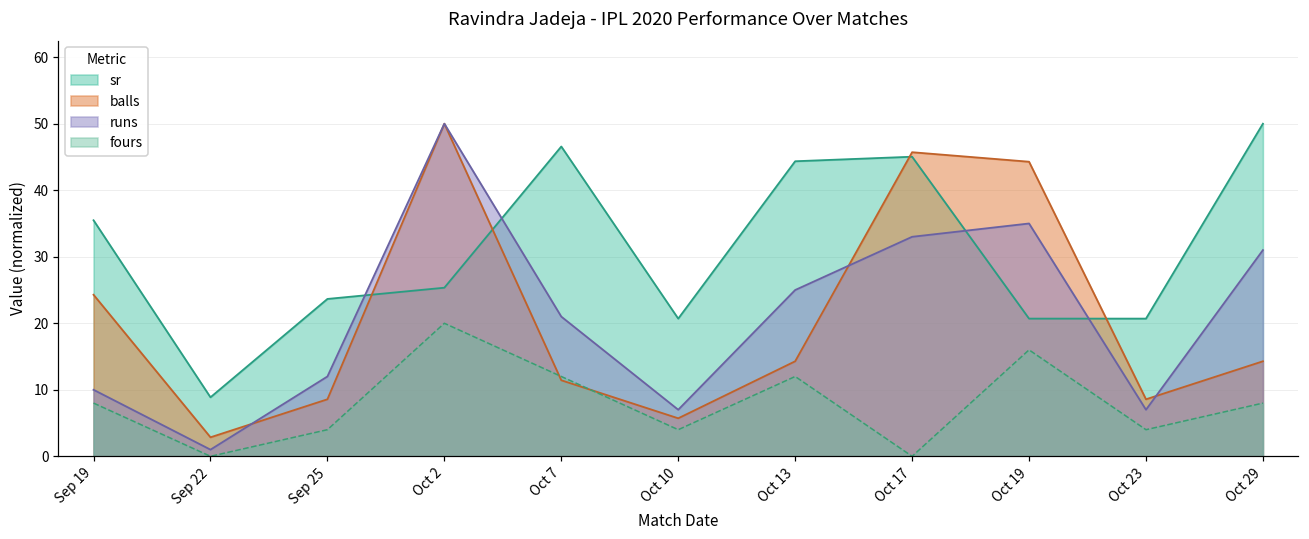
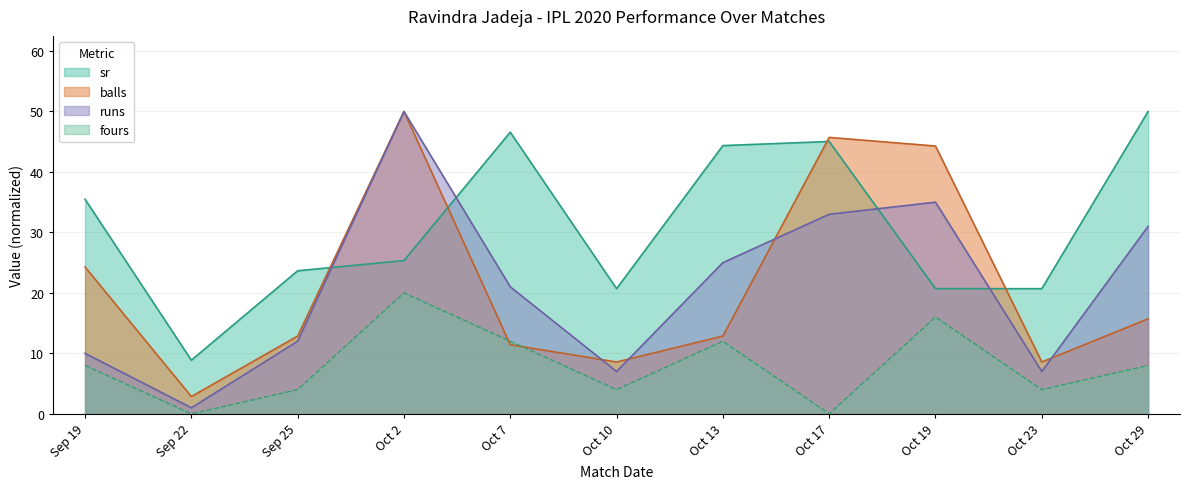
balls, Sep 25: 9 -> 13
balls, Oct 10: 6 -> 9
balls, Oct 13: 14 -> 13
balls, Oct 29: 14 -> 16
